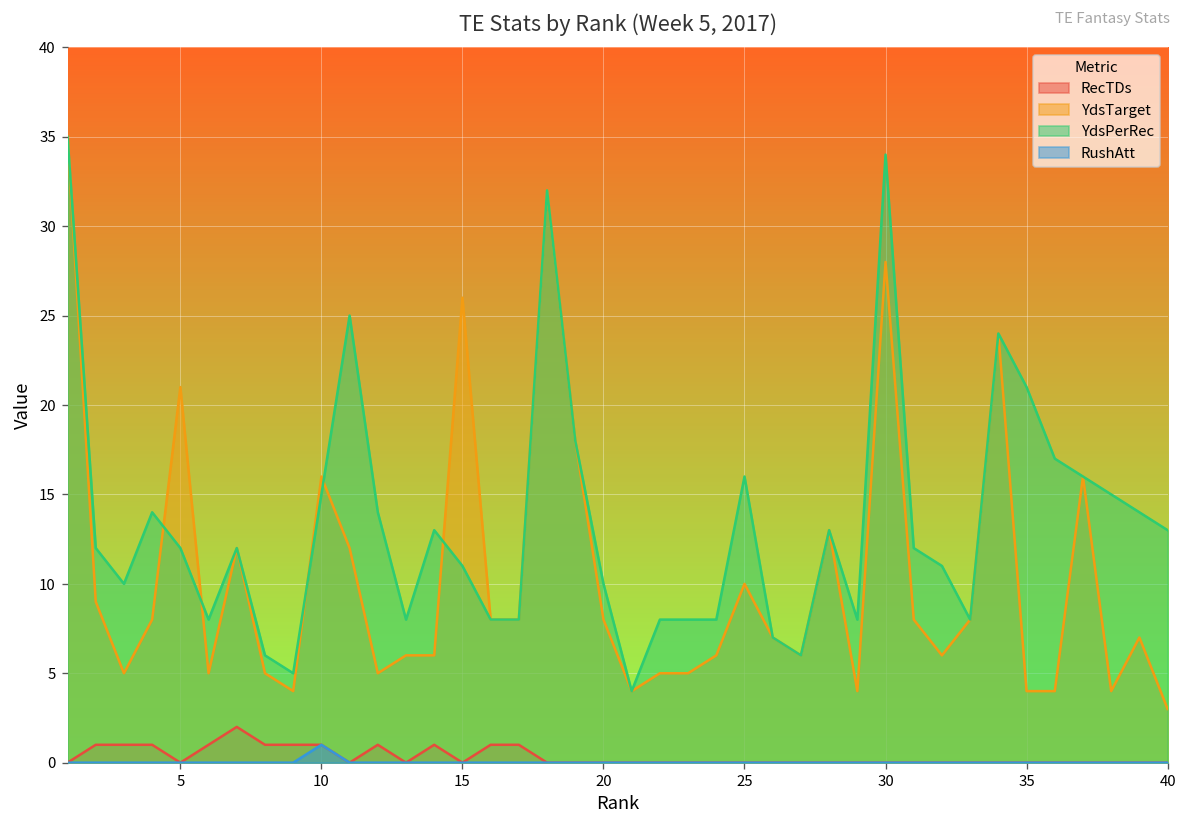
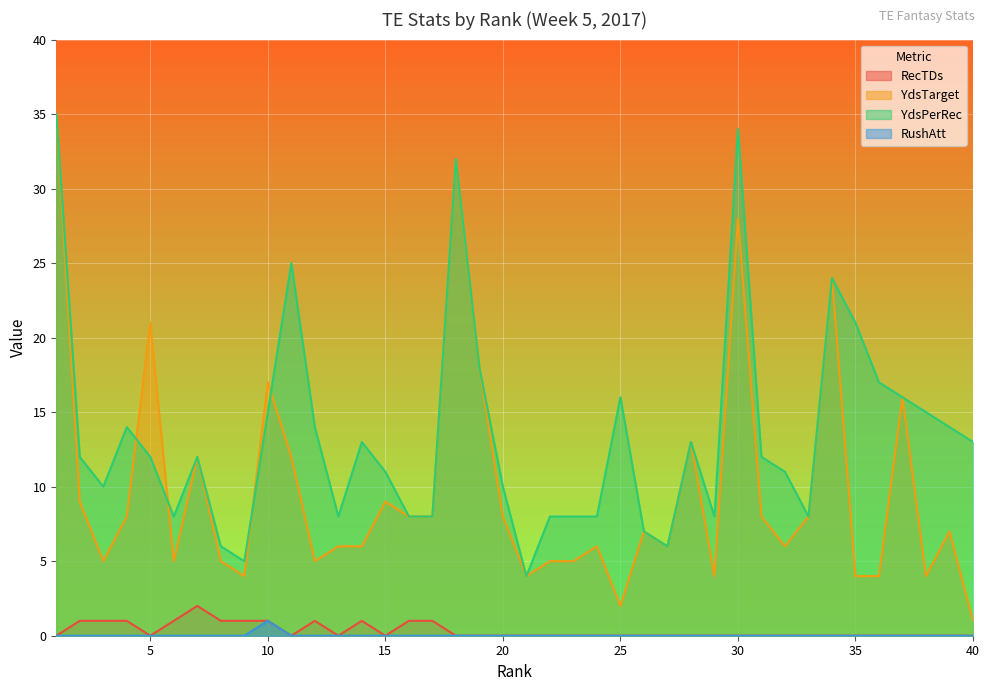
YdsTarget, 10: 16 -> 17
YdsTarget, 15: 26 -> 9
YdsTarget, 25: 10 -> 2
YdsTarget, 40: 3 -> 1
